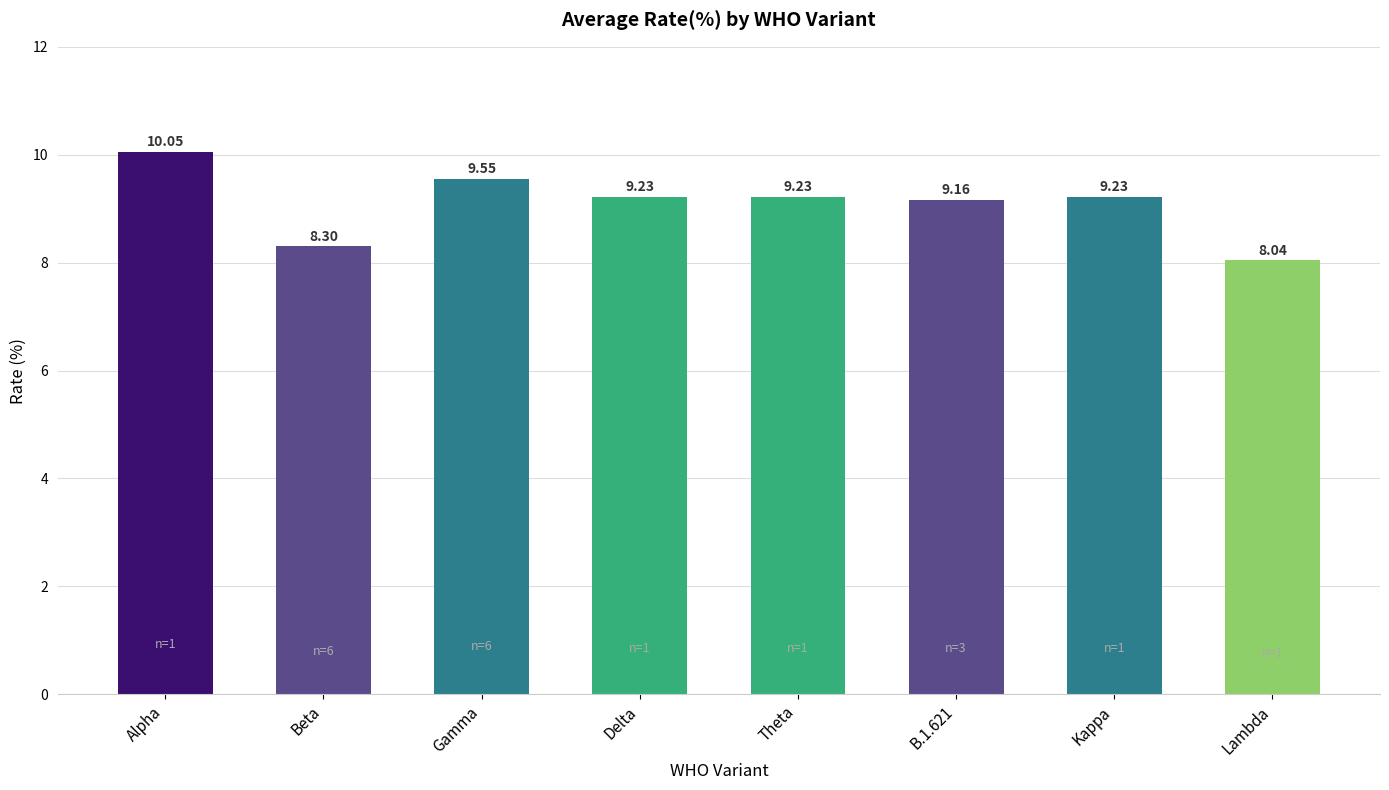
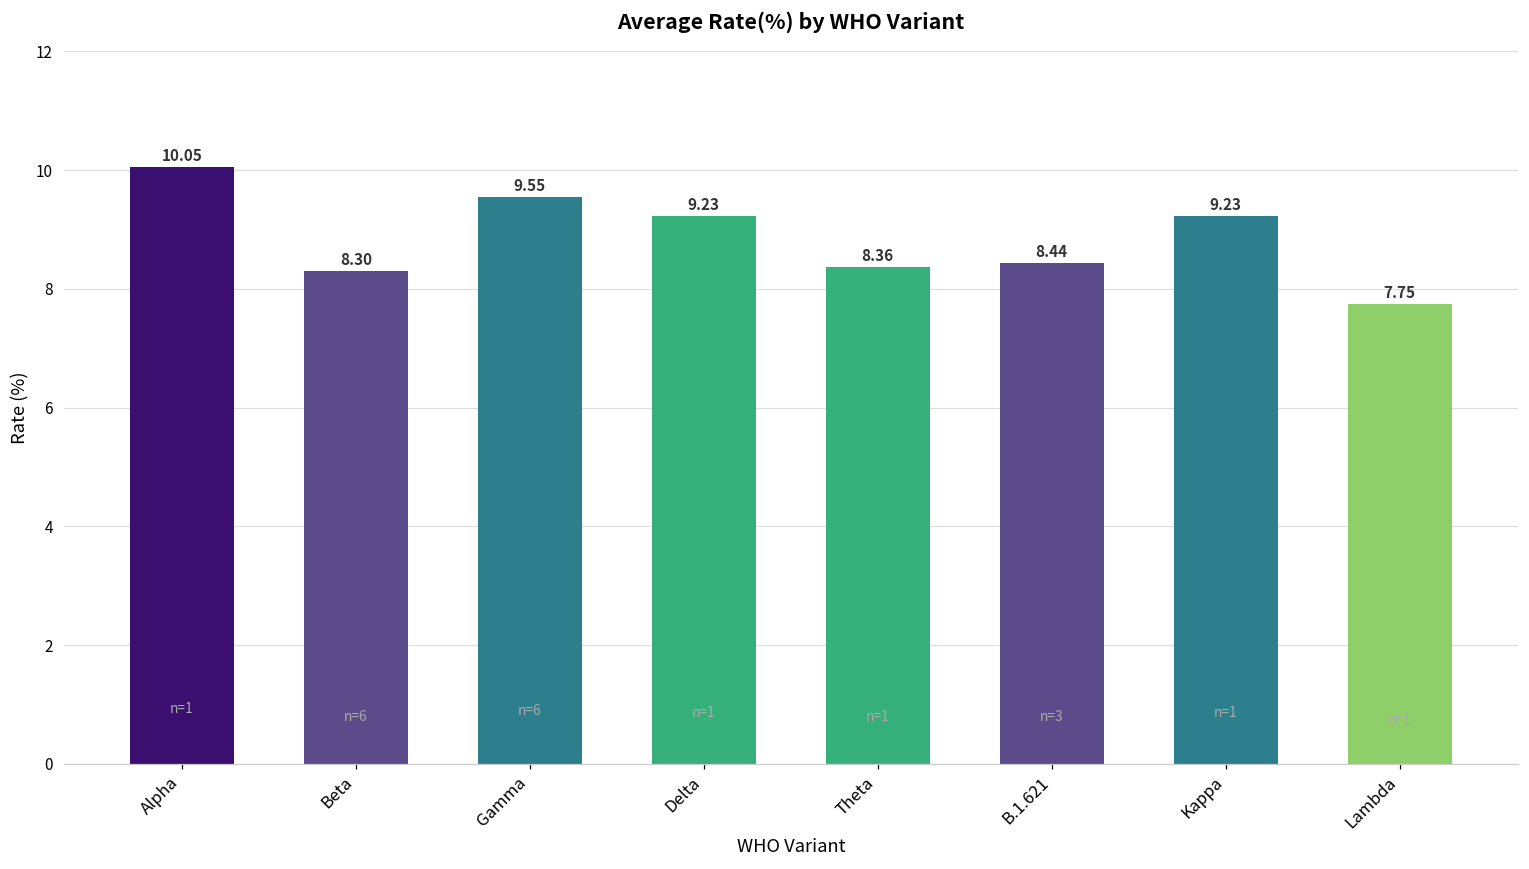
Theta: 9.23 -> 8.36
B.1.621: 9.16 -> 8.44
Lambda: 8.04 -> 7.75
